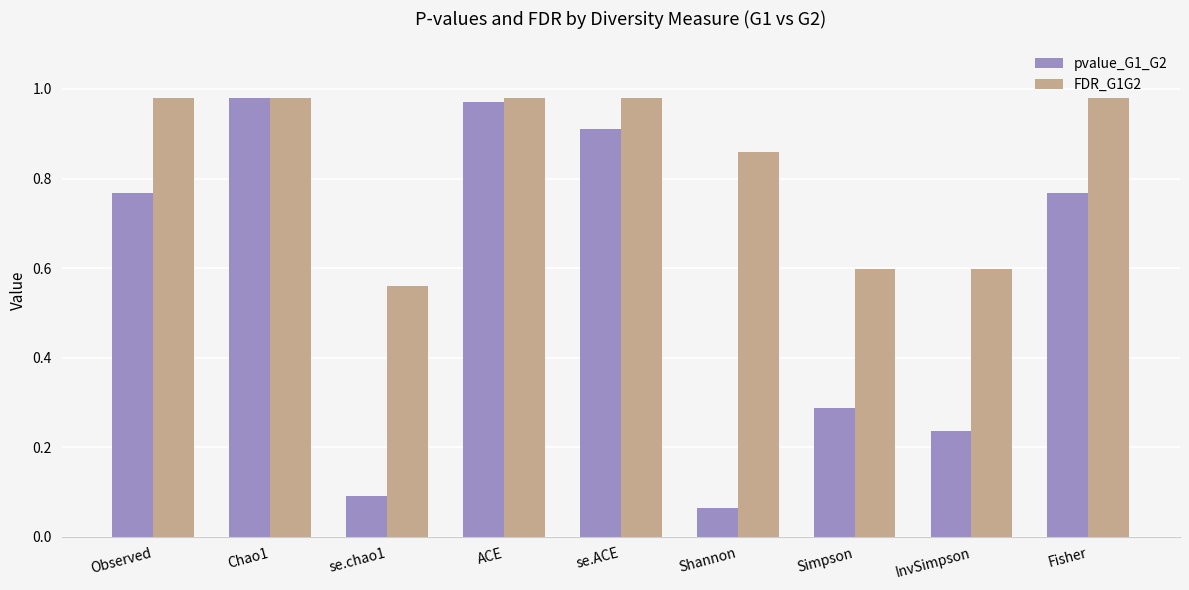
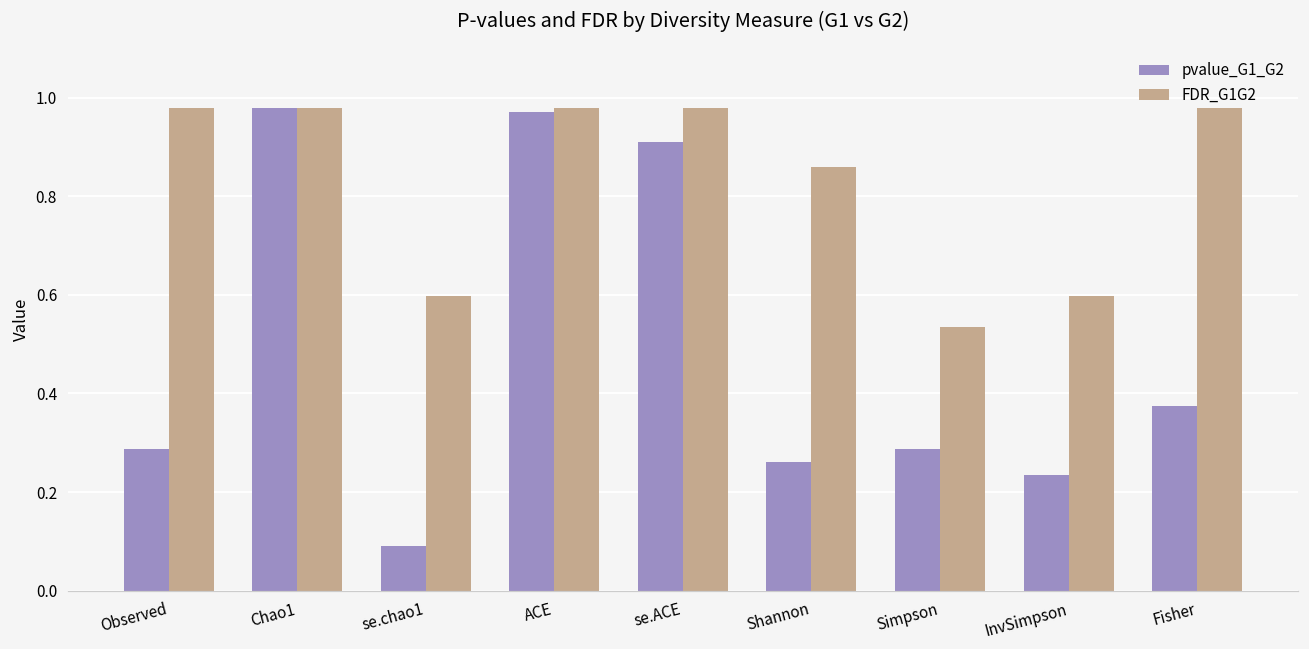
pvalue_G1_G2, Observed: 0.77 -> 0.29
FDR_G1G2, se.chao1: 0.56 -> 0.60
pvalue_G1_G2, Shannon: 0.06 -> 0.26
FDR_G1G2, Simpson: 0.60 -> 0.53
pvalue_G1_G2, Fisher: 0.77 -> 0.37
